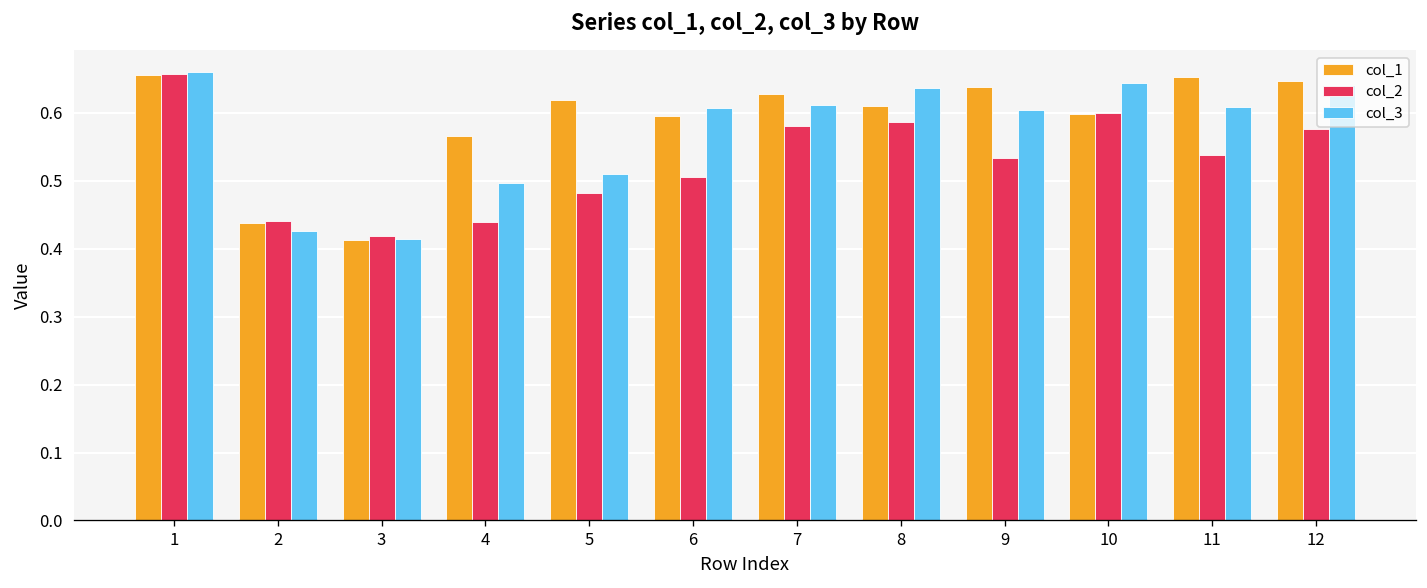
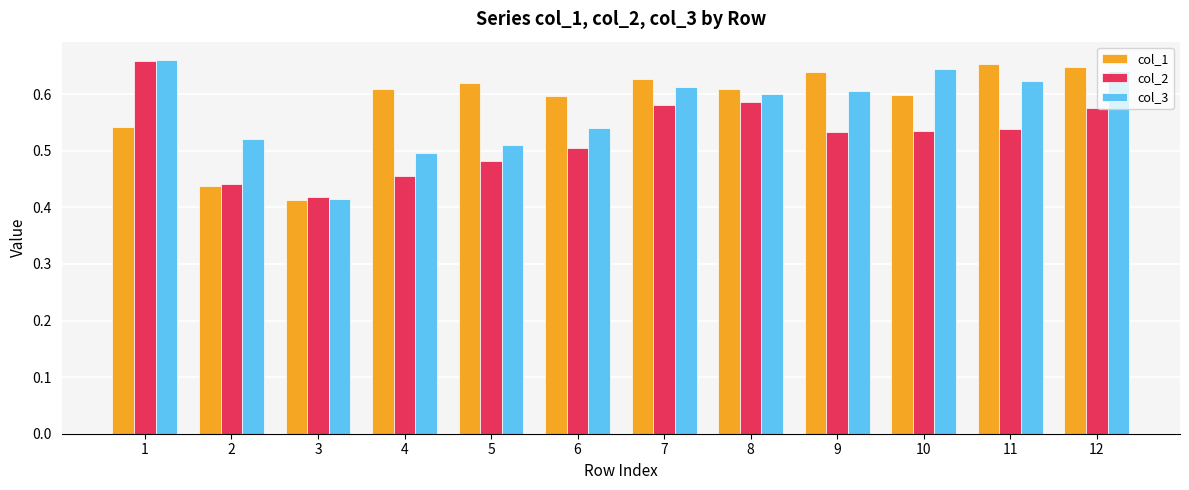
col_1, 1: 0.66 -> 0.54
col_3, 2: 0.43 -> 0.52
col_1, 4: 0.57 -> 0.61
col_2, 4: 0.44 -> 0.46
col_3, 6: 0.61 -> 0.54
col_3, 8: 0.64 -> 0.60
col_2, 10: 0.60 -> 0.53
col_3, 11: 0.61 -> 0.62
